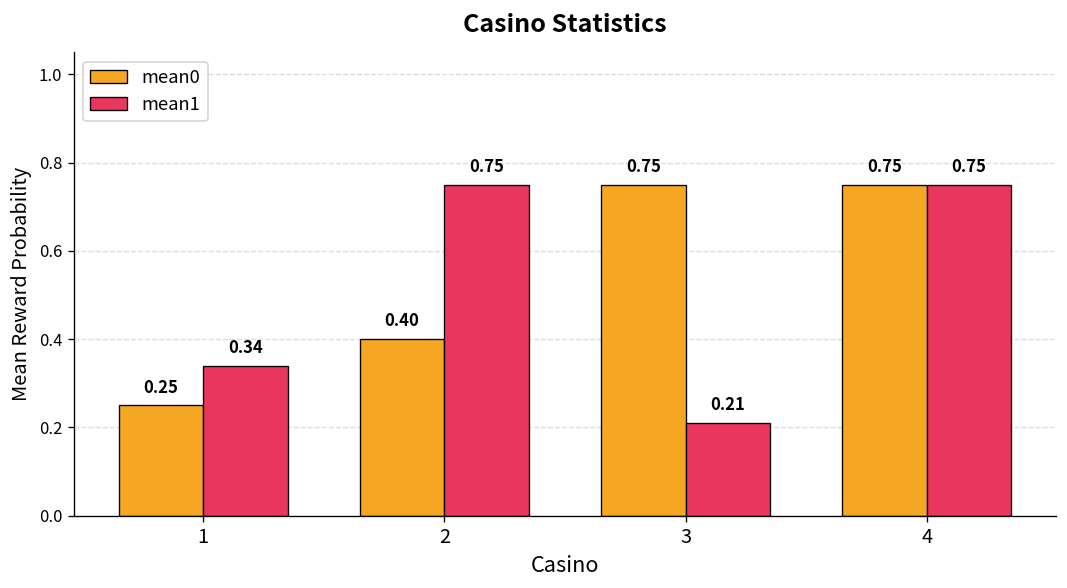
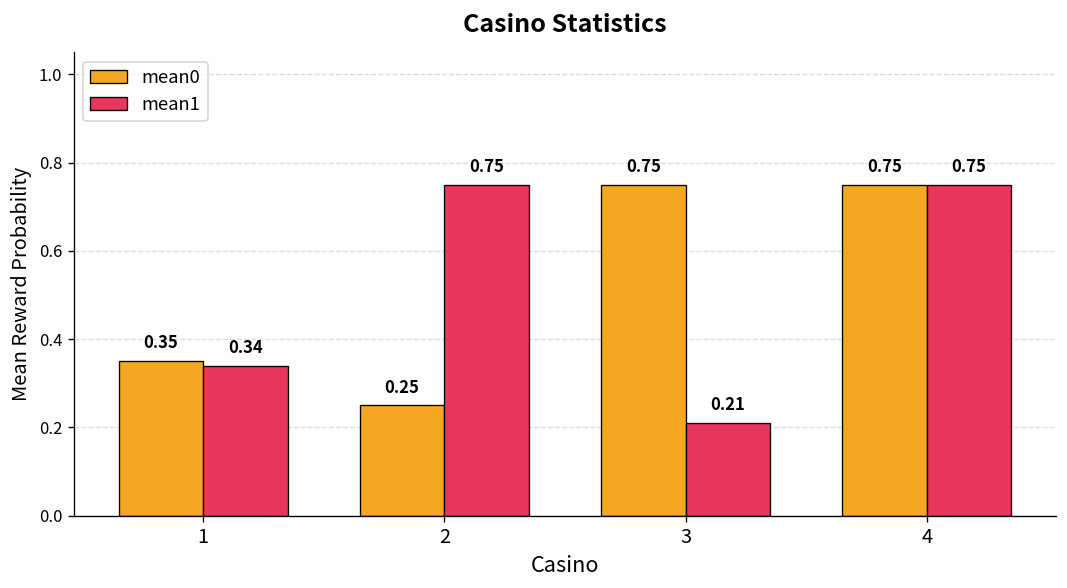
mean0, 1: 0.25 -> 0.35
mean0, 2: 0.40 -> 0.25
